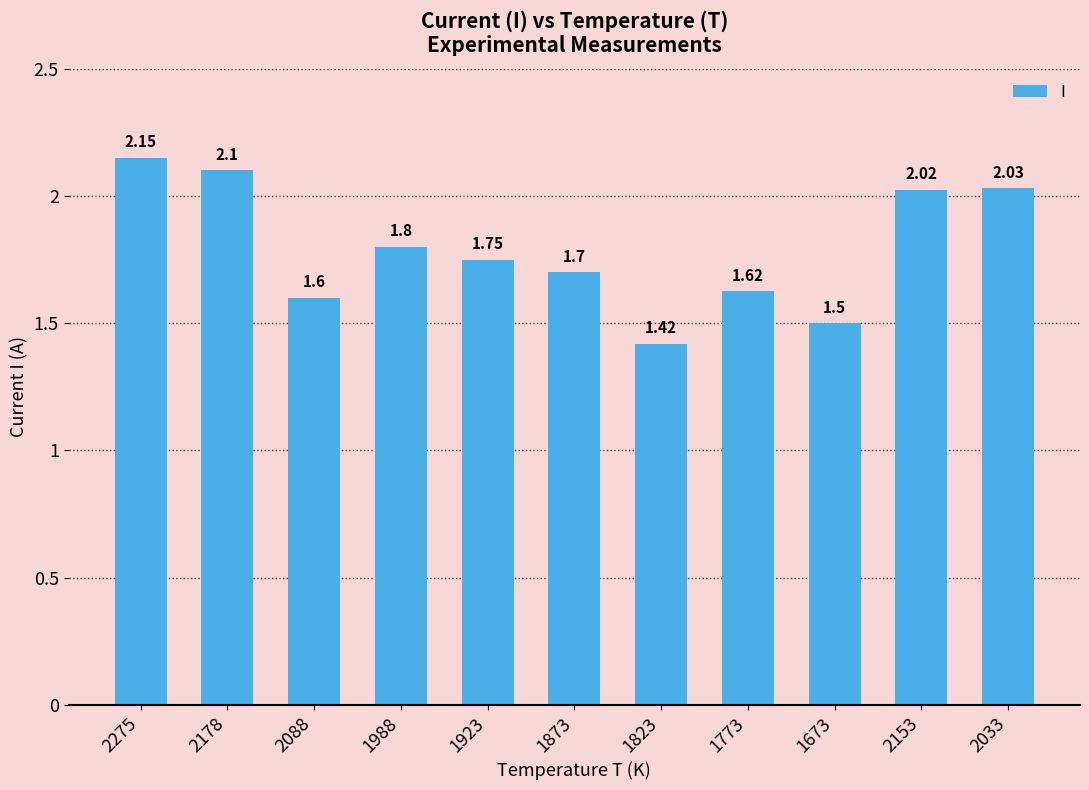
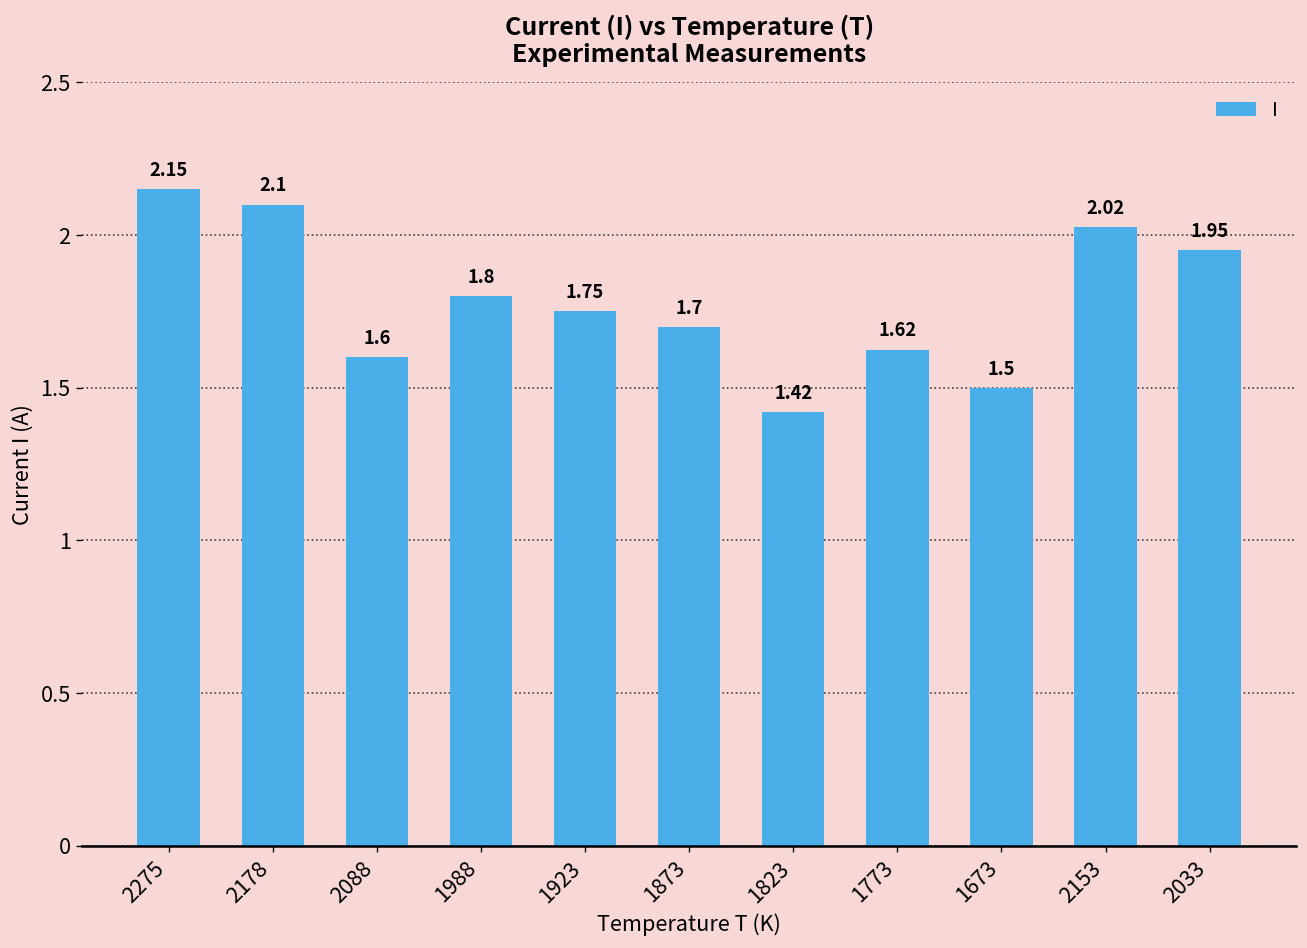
2033: 2.03 -> 1.95
